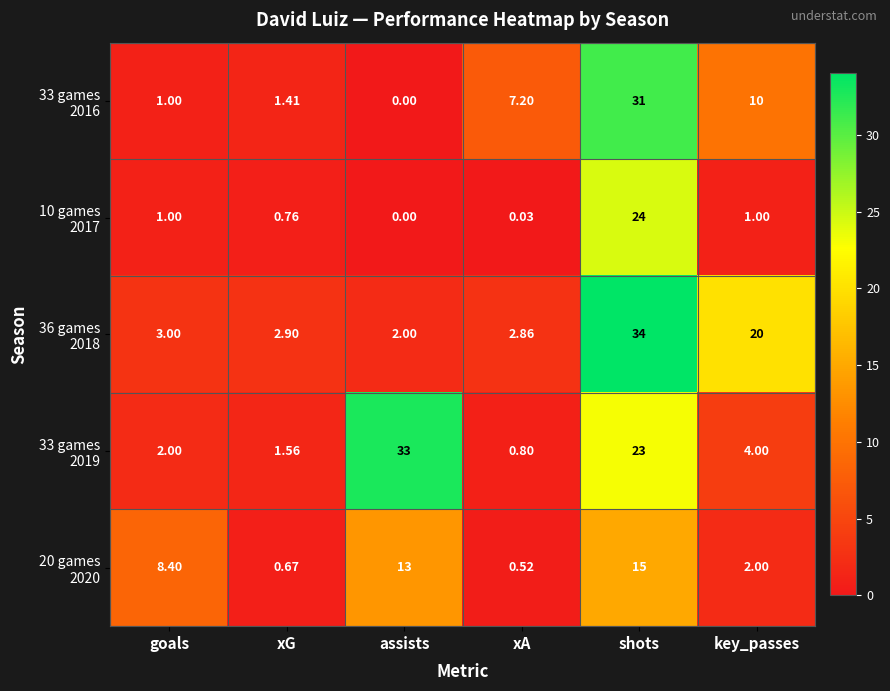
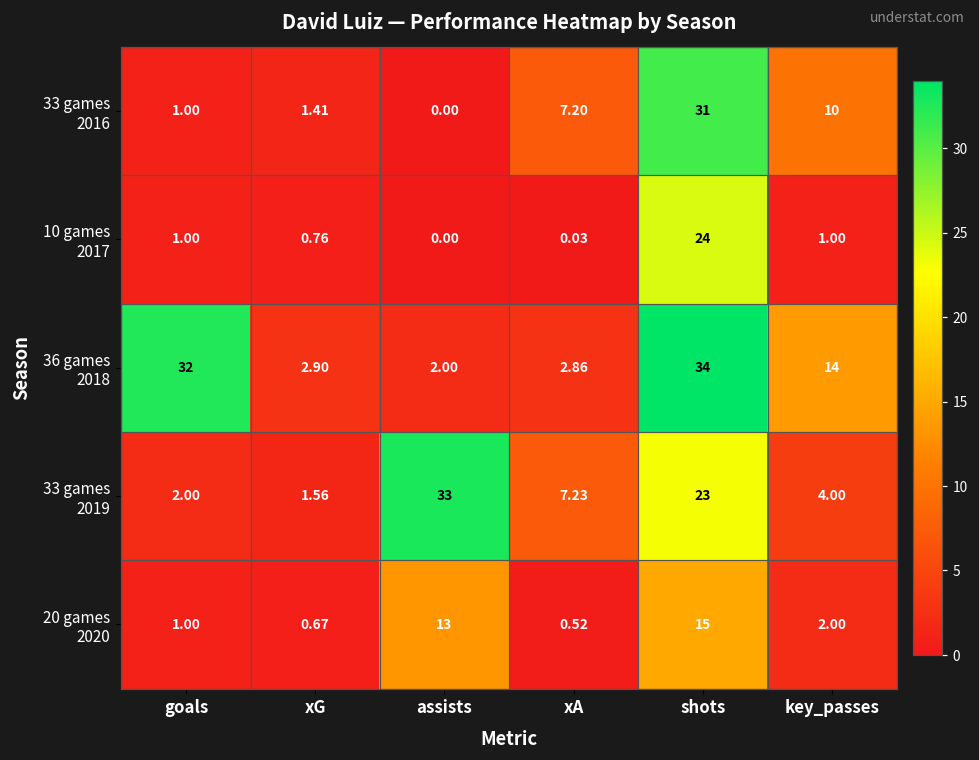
36 games 2018, goals: 3.00 -> 32
36 games 2018, key_passes: 20 -> 14
33 games 2019, xA: 0.80 -> 7.23
20 games 2020, goals: 8.40 -> 1.00
